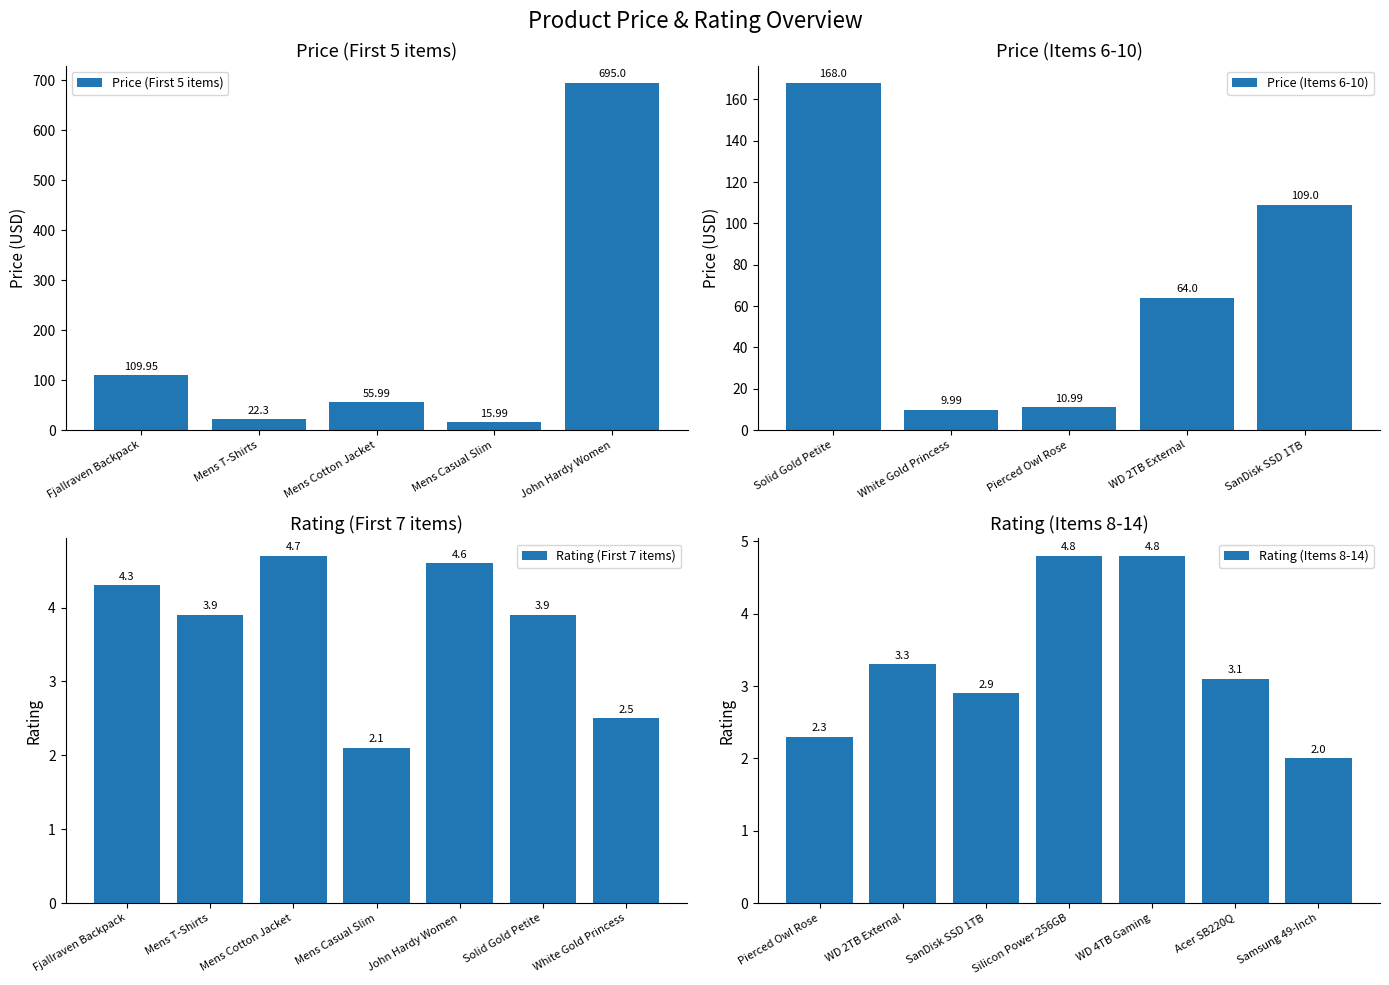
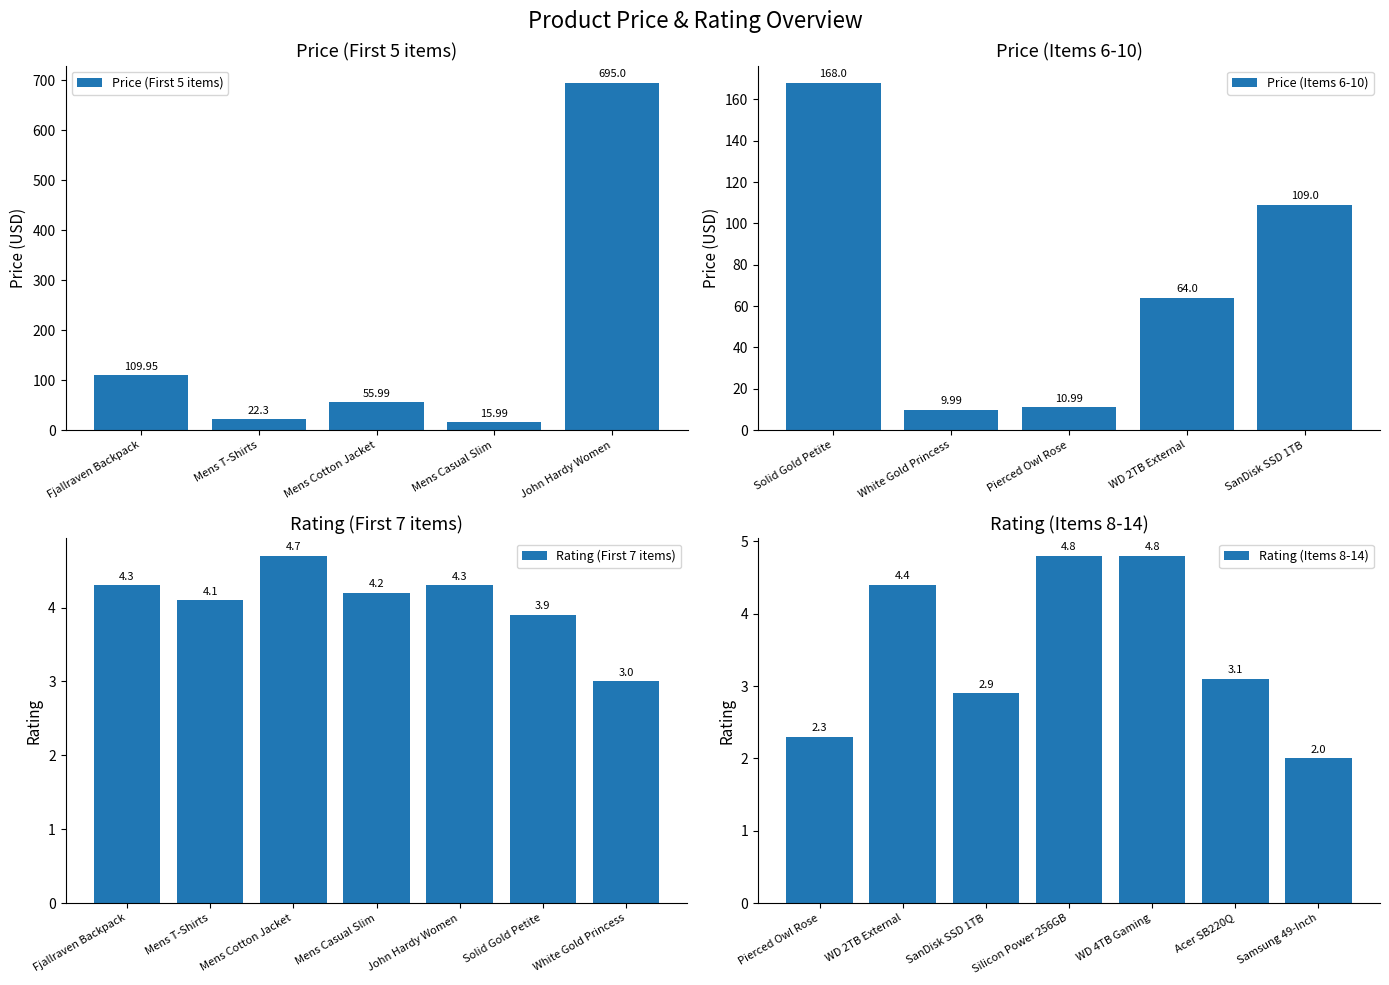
Rating (First 7 items), Mens T-Shirts: 3.9 -> 4.1
Rating (First 7 items), Mens Casual Slim: 2.1 -> 4.2
Rating (First 7 items), John Hardy Women: 4.6 -> 4.3
Rating (First 7 items), White Gold Princess: 2.5 -> 3.0
Rating (Items 8-14), WD 2TB External: 3.3 -> 4.4
